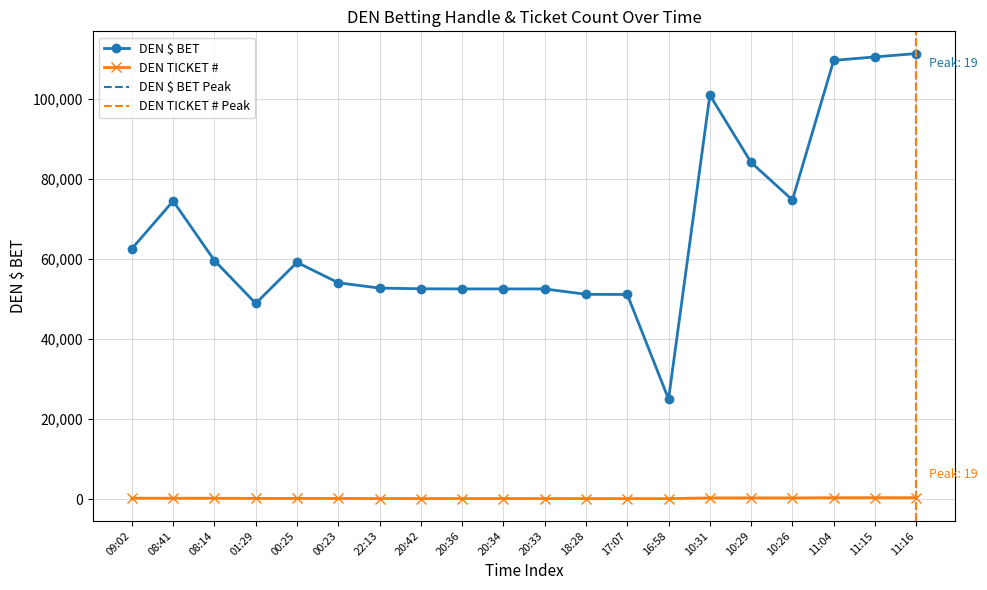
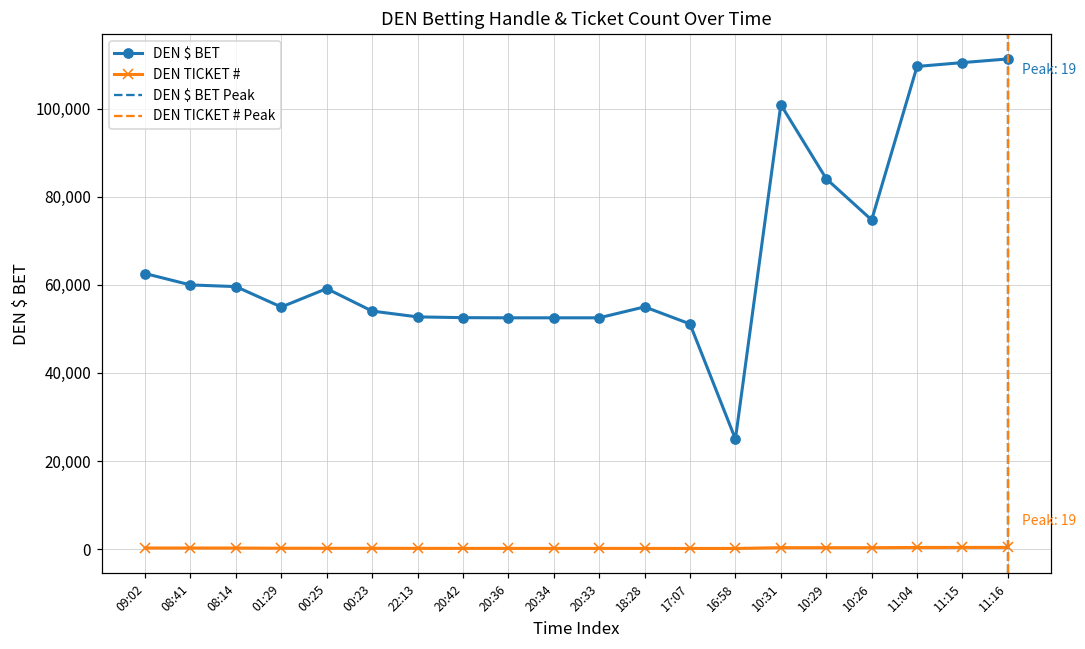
DEN $ BET, 08:41: 74,000 -> 60,000
DEN $ BET, 01:29: 49,000 -> 55,000
DEN $ BET, 18:28: 51,000 -> 55,000
